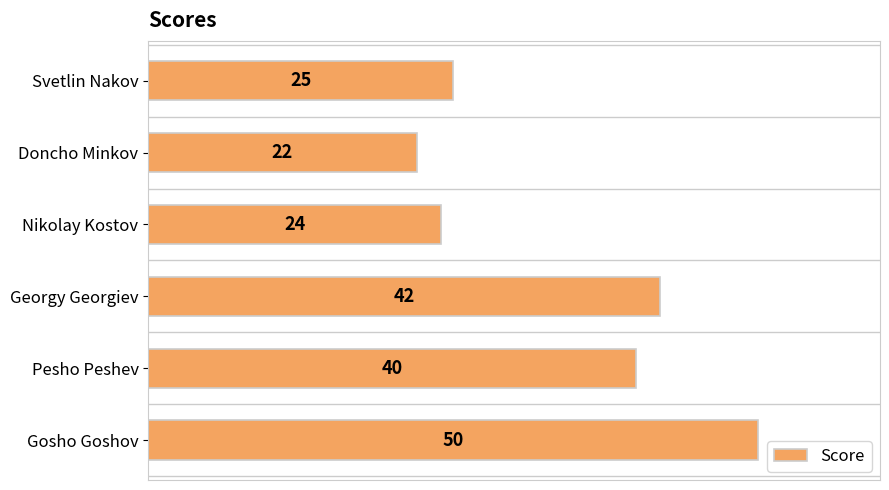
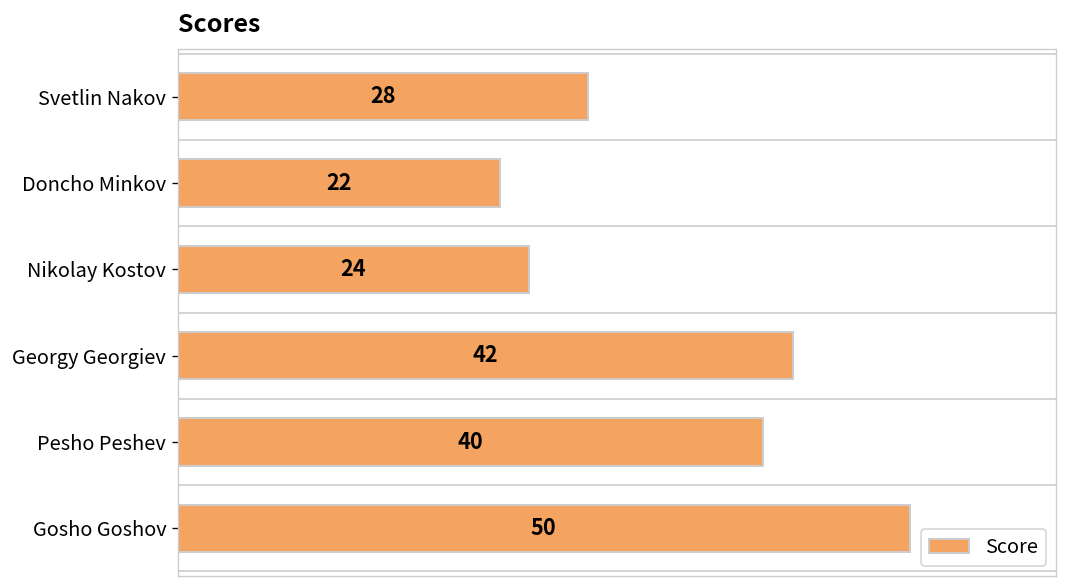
Svetlin Nakov: 25 -> 28
